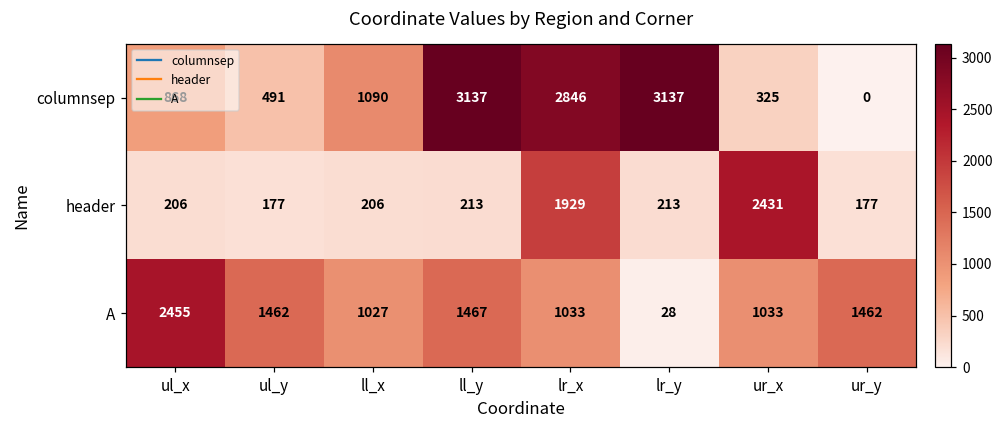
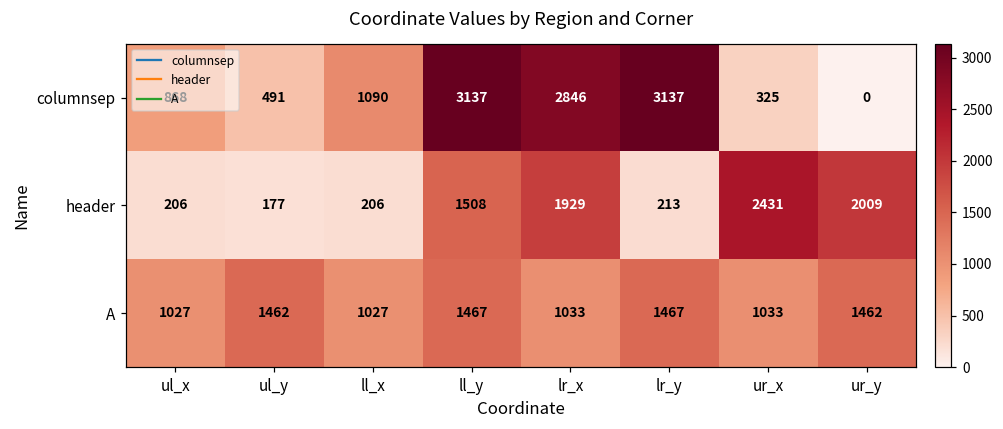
header, ll_y: 213 -> 1508
header, ur_y: 177 -> 2009
A, ul_x: 2455 -> 1027
A, lr_y: 28 -> 1467
